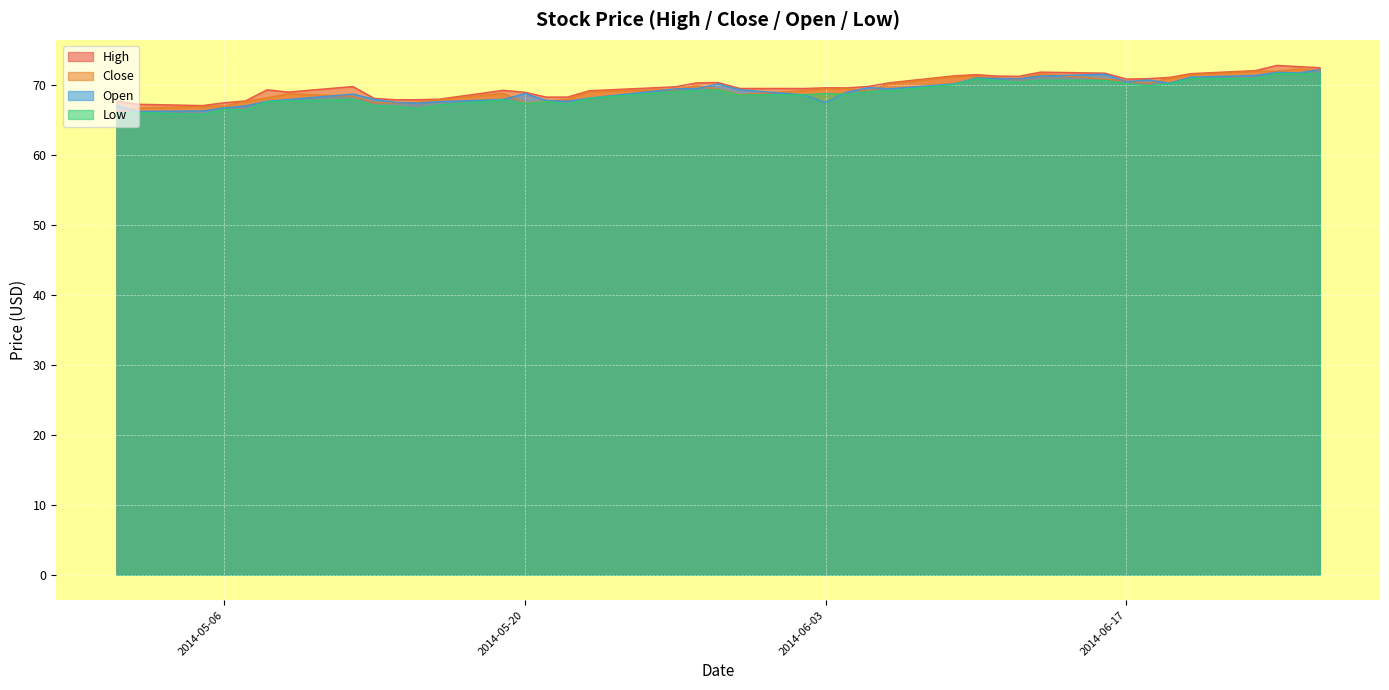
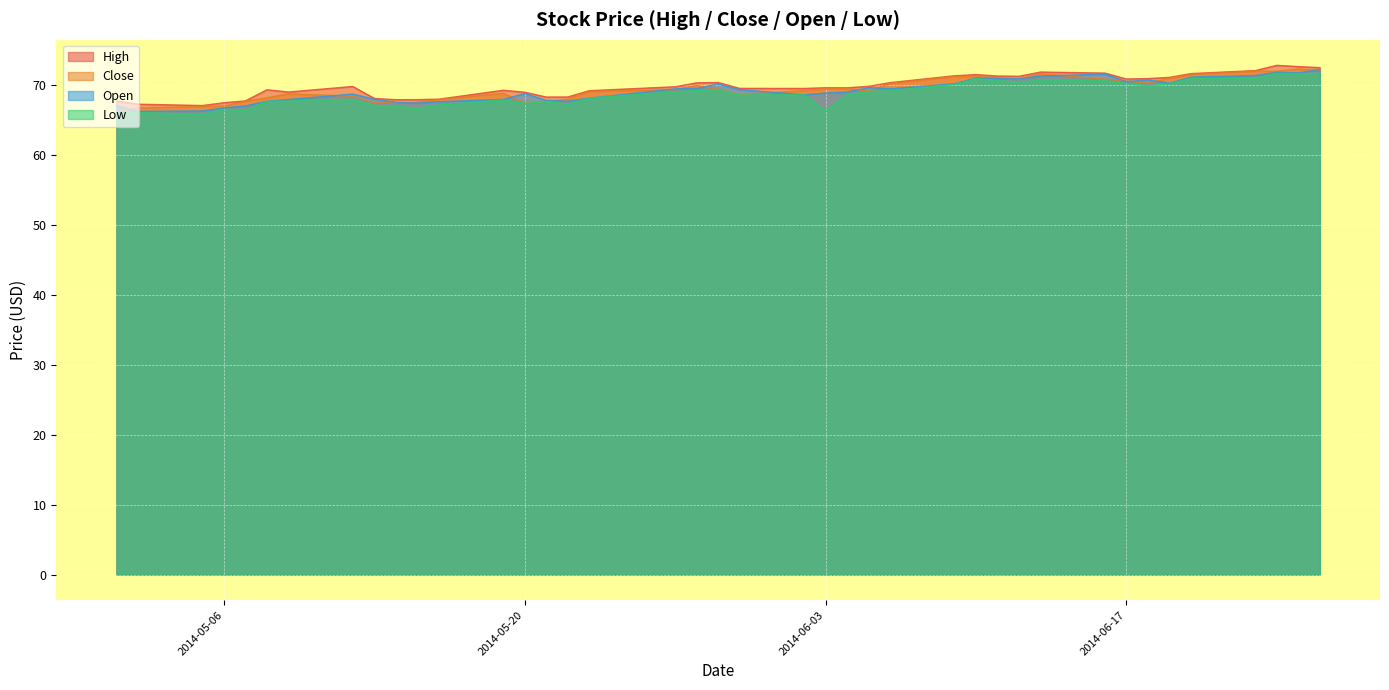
Open, 2014-06-03: 67 -> 69
Low, 2014-06-03: 69 -> 66
